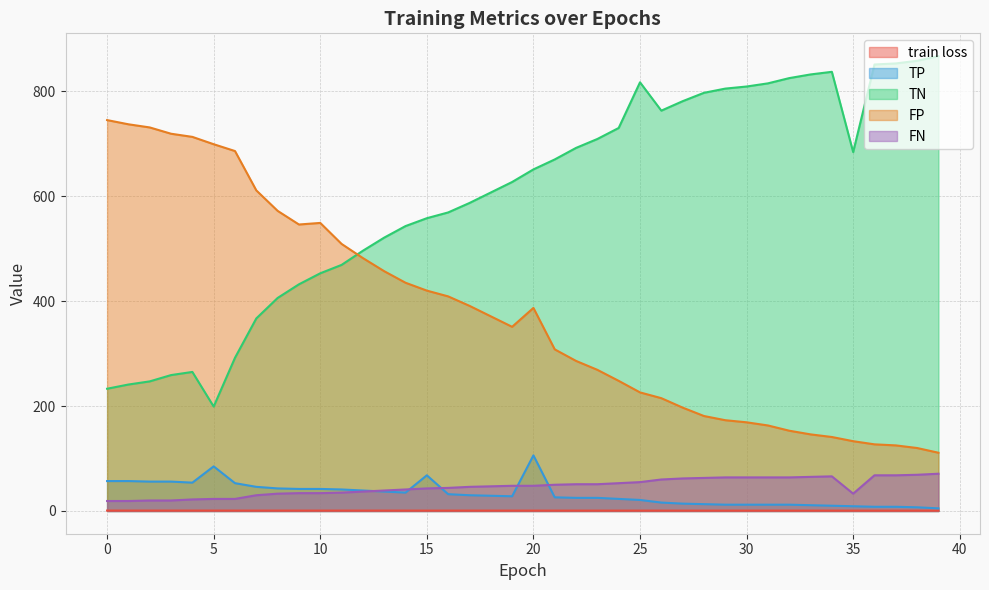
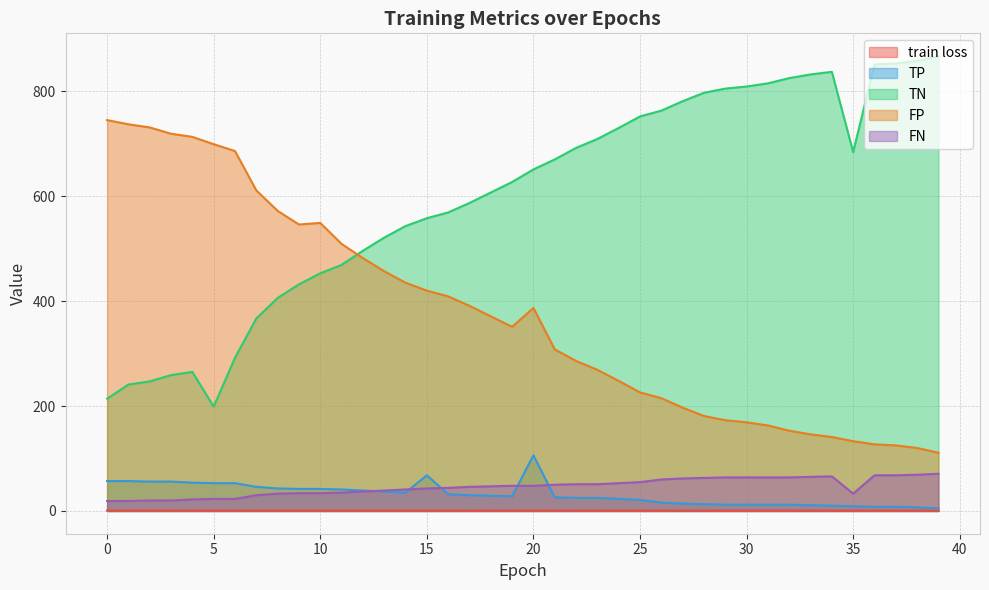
TN, 0: 230 -> 210
TP, 5: 90 -> 50
TN, 25: 820 -> 750
